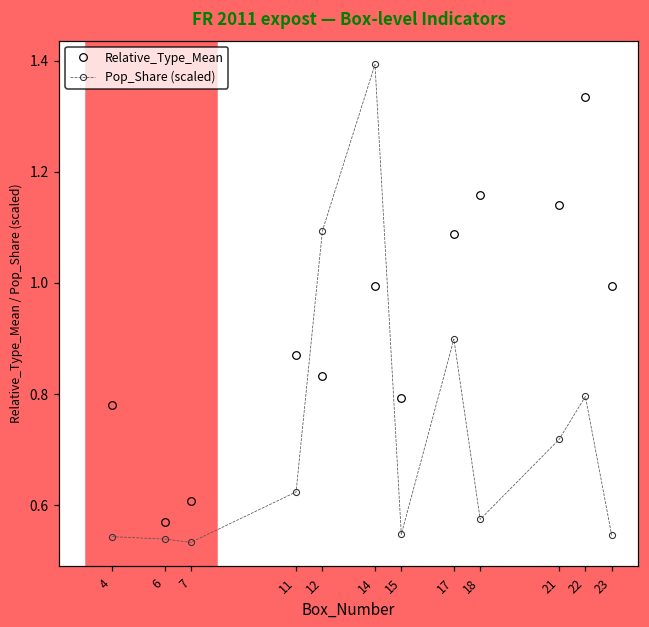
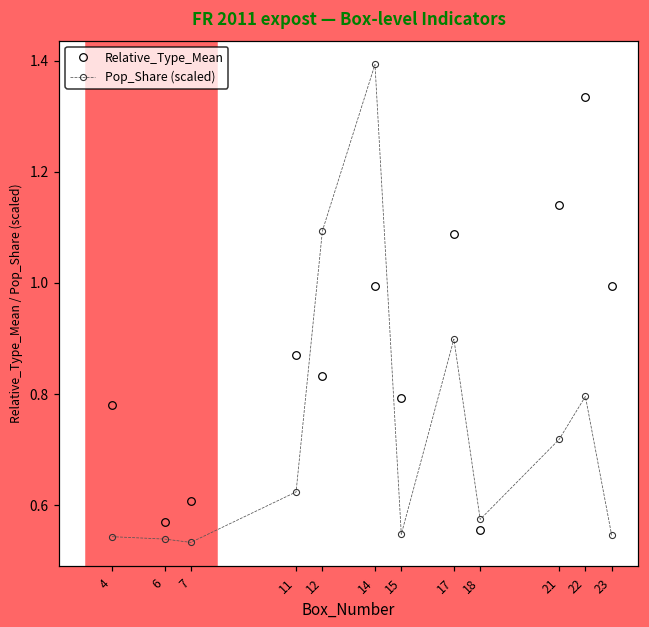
Relative_Type_Mean, 18: 1.16 -> 0.56
